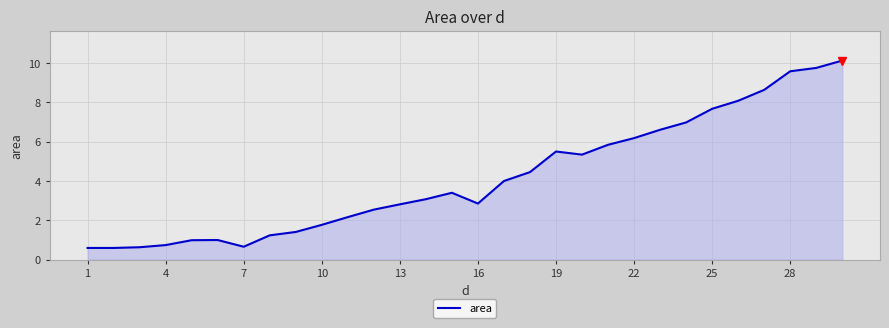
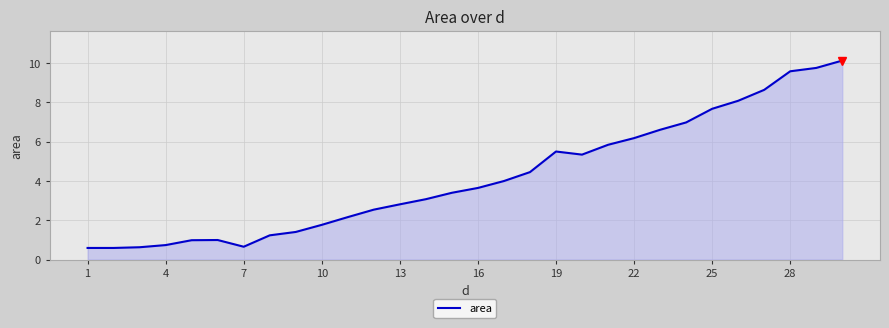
area, 16: 2.8 -> 3.6
